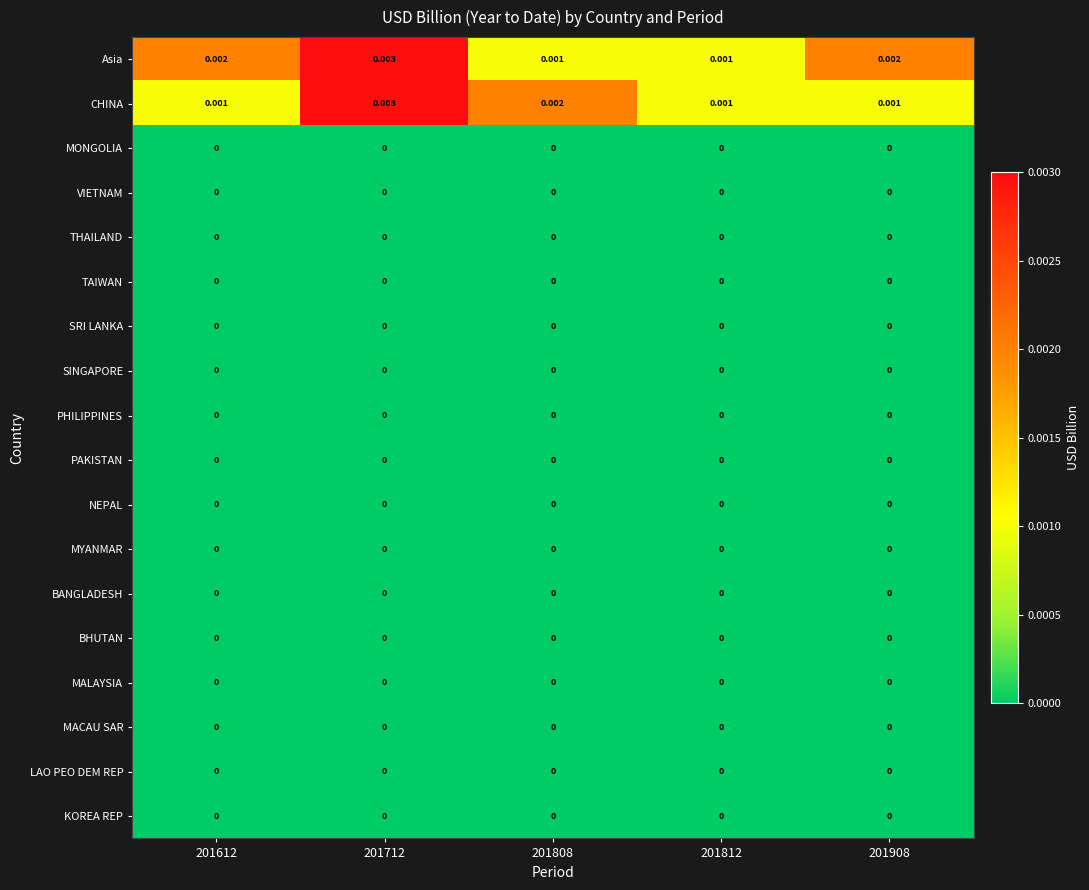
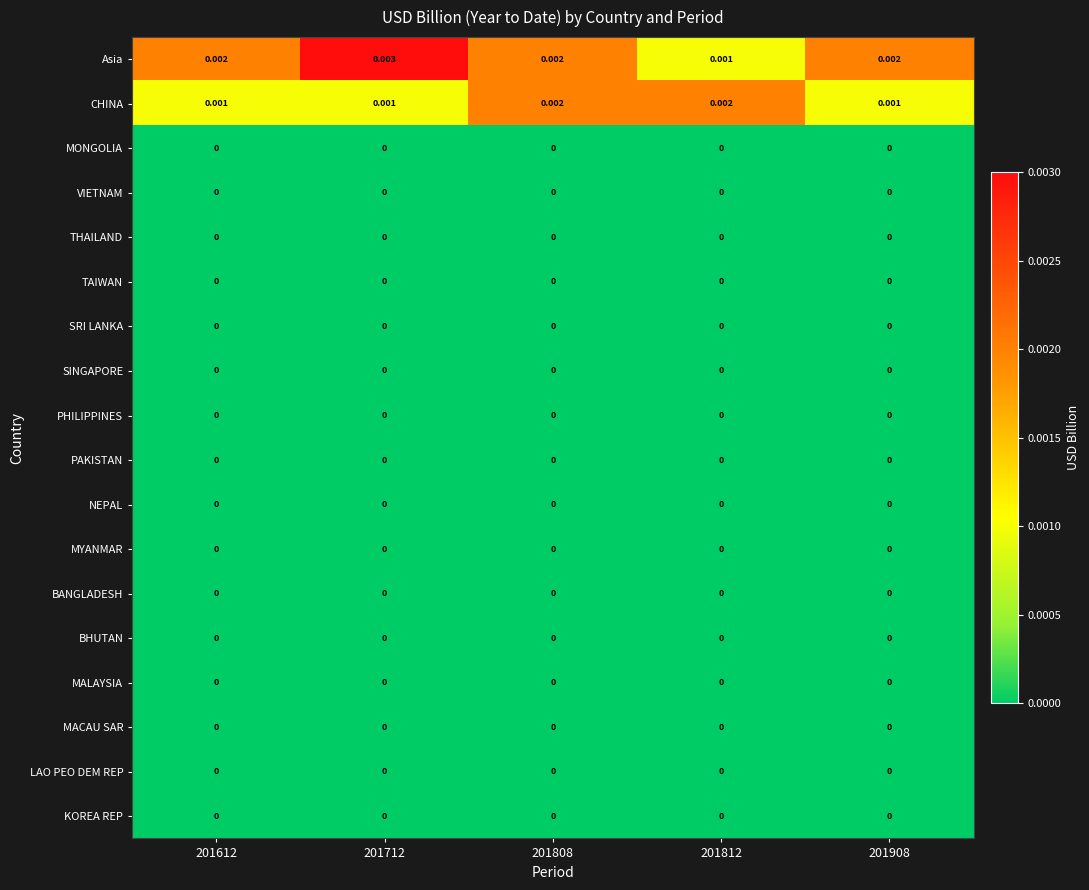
Asia, 201808: 0.001 -> 0.002
CHINA, 201712: 0.003 -> 0.001
CHINA, 201812: 0.001 -> 0.002
